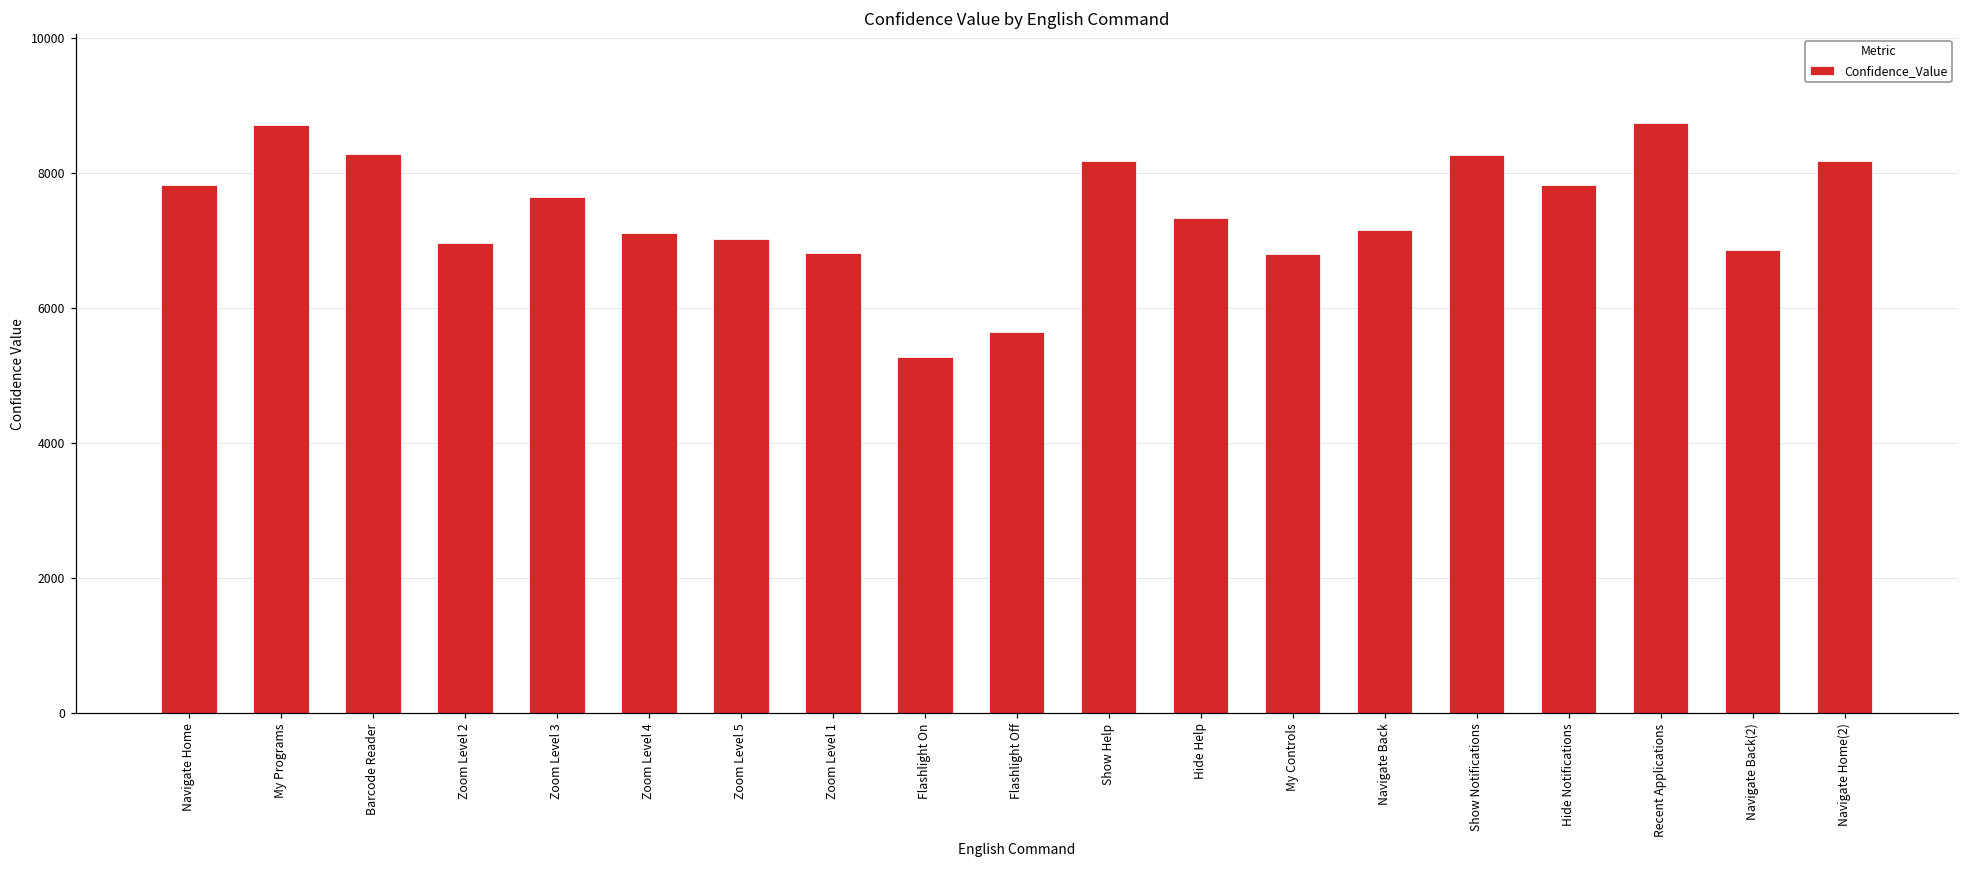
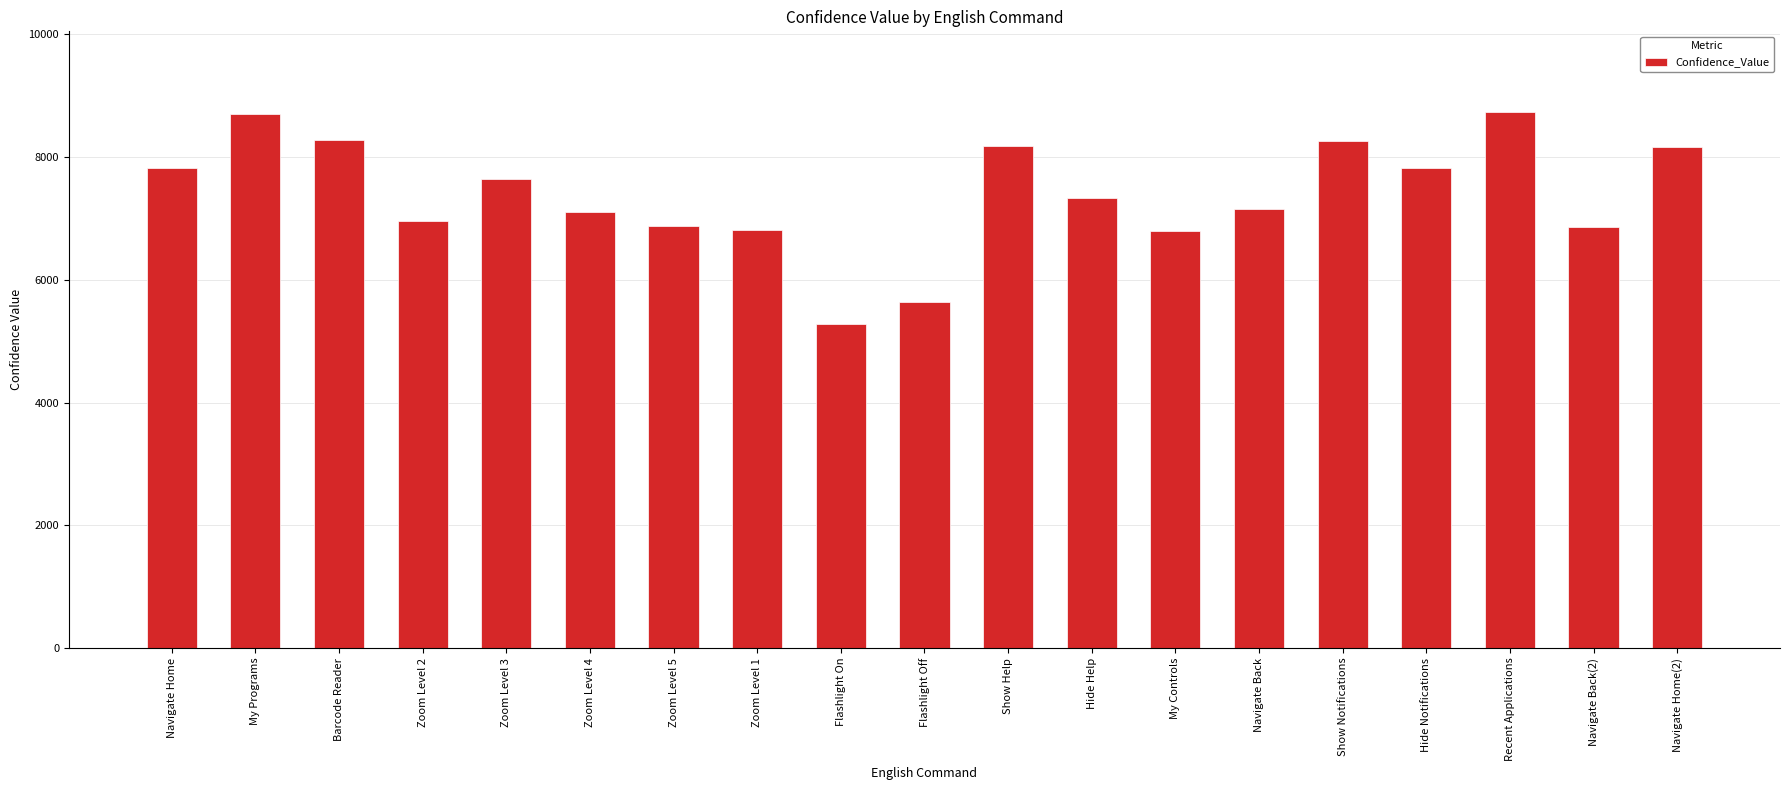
Zoom Level 5: 7000 -> 6900
